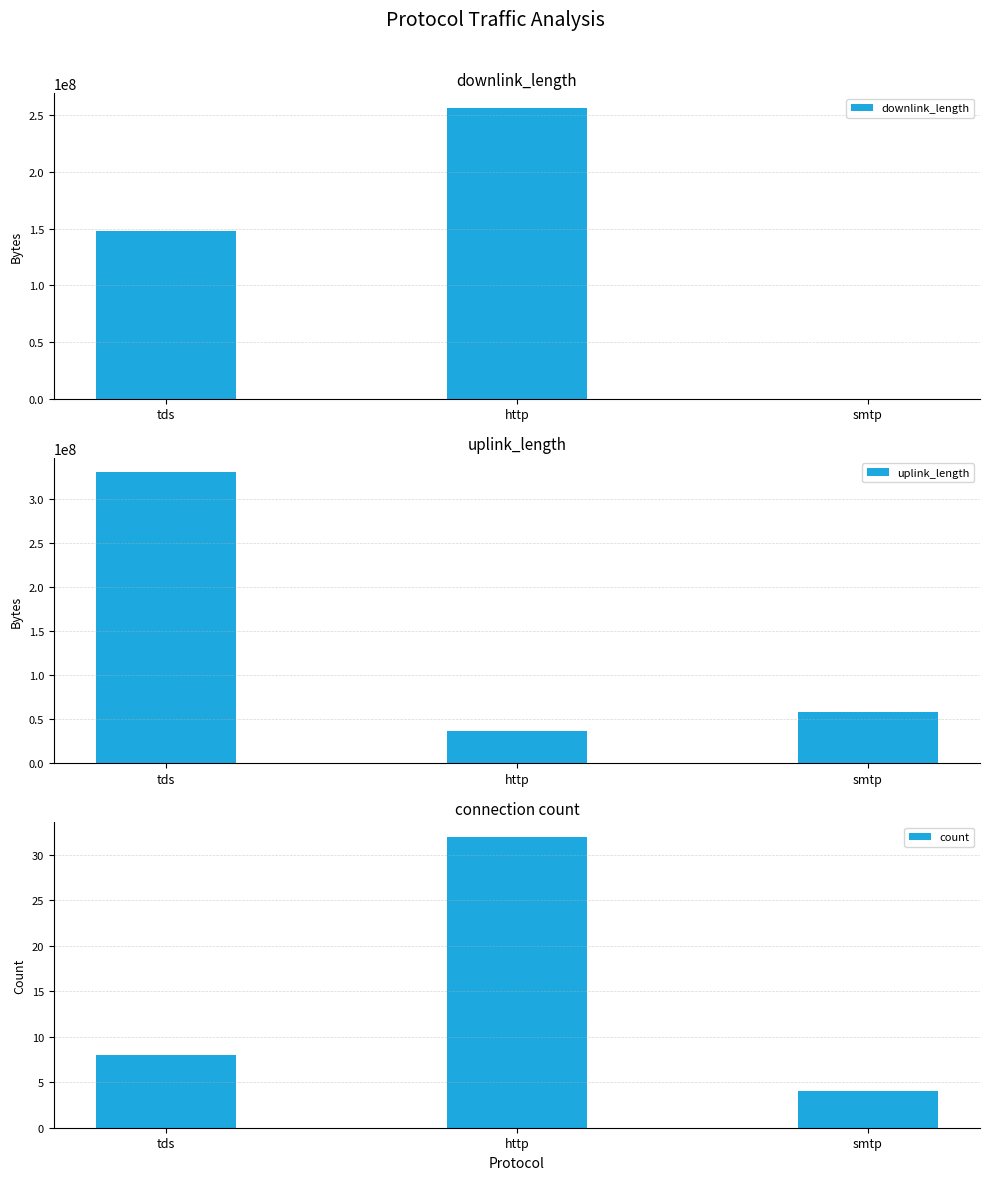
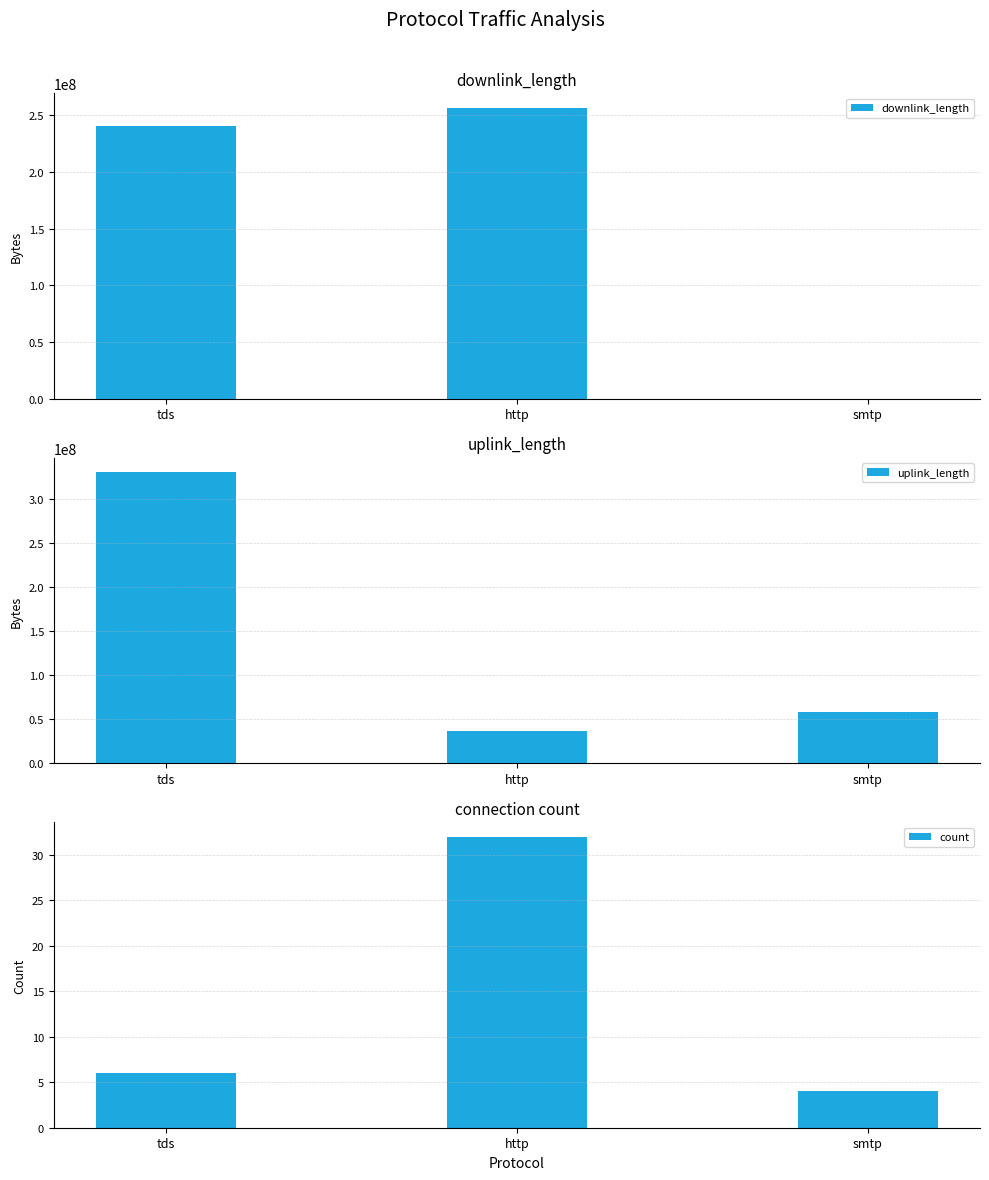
downlink_length, tds: 148000000 -> 241000000
connection count, tds: 8 -> 6
